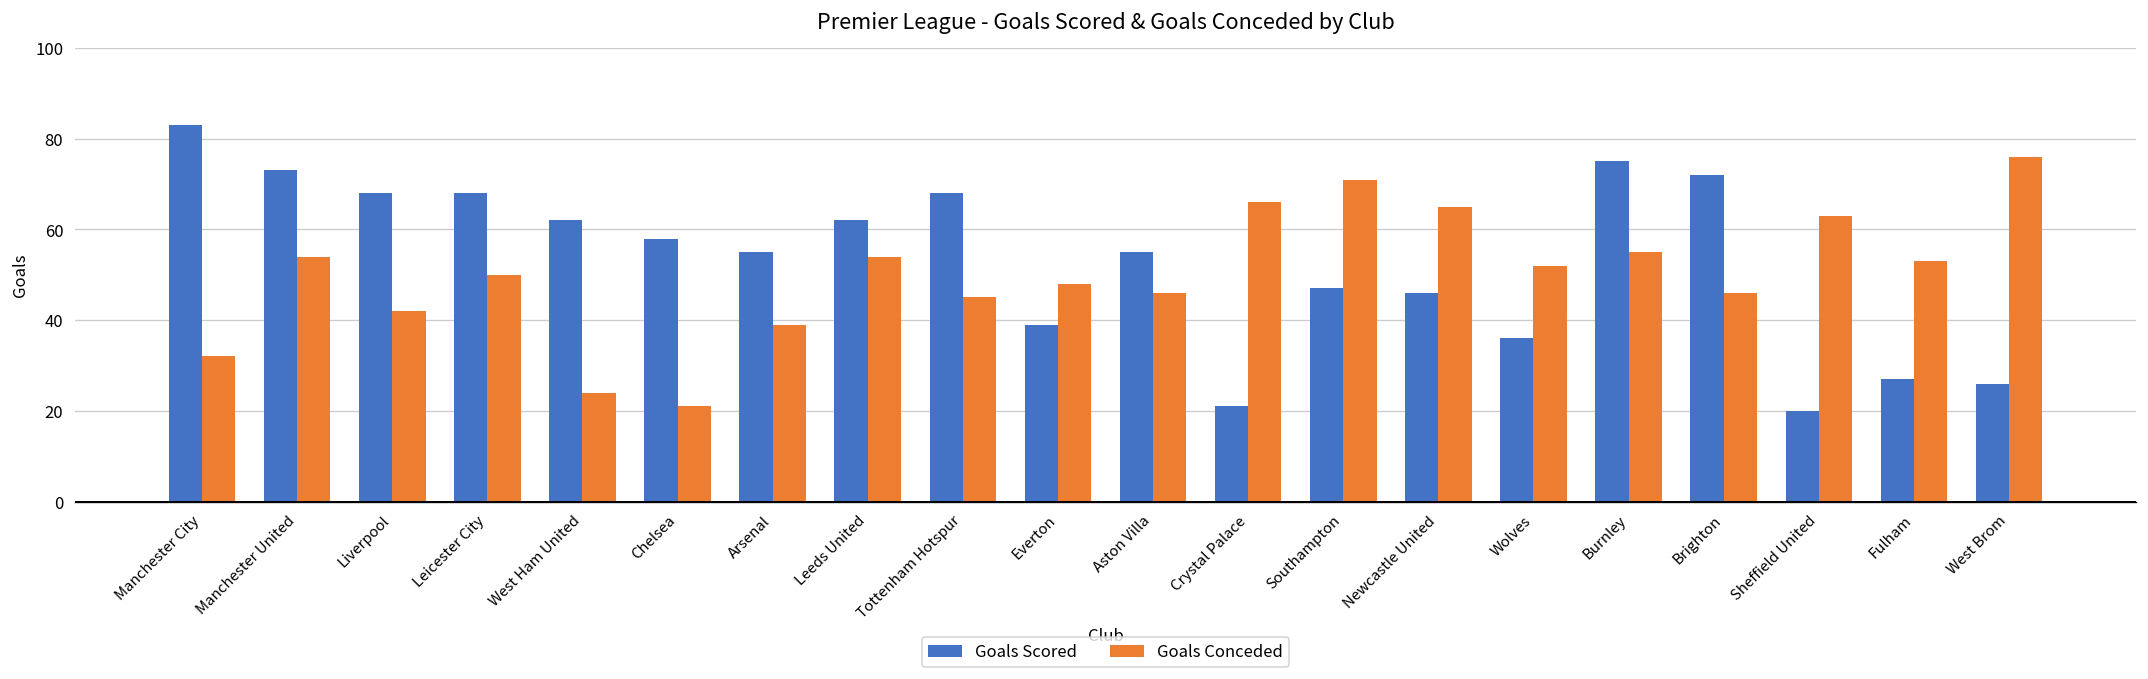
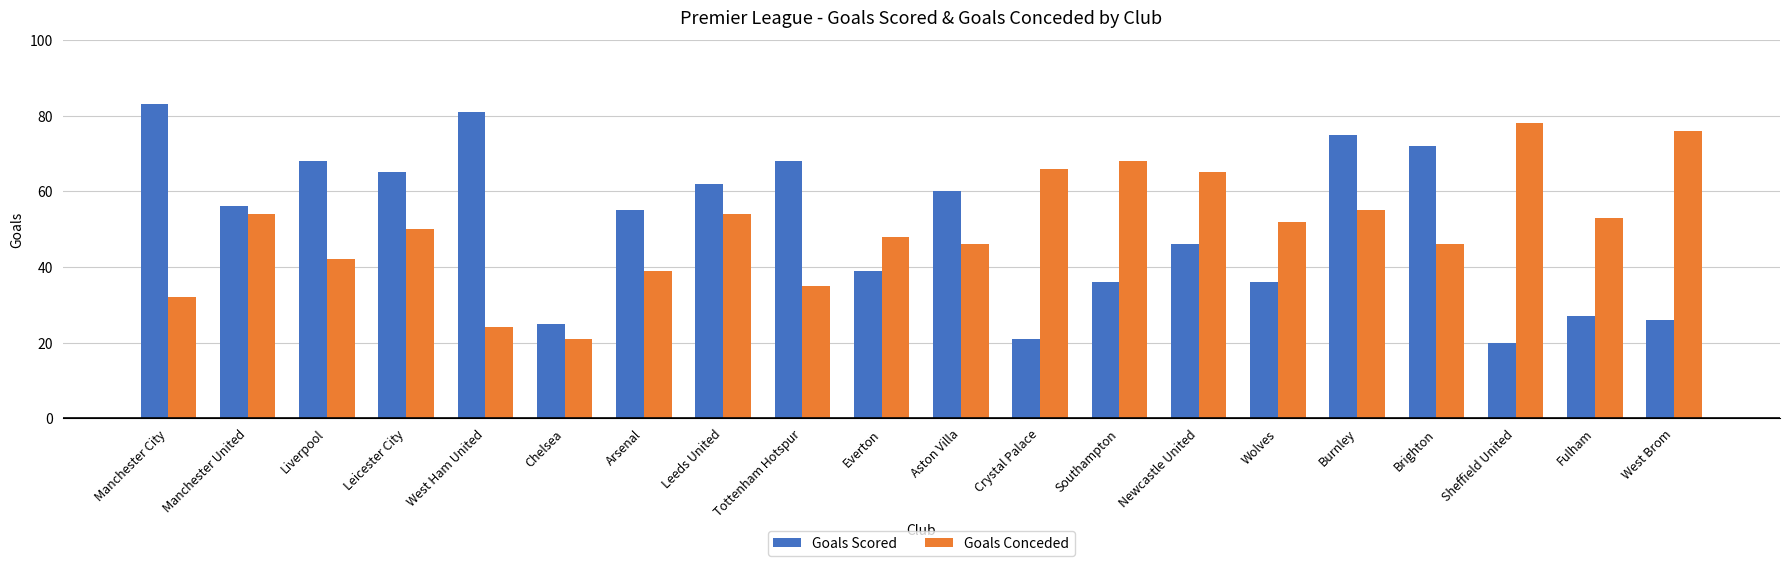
Goals Scored, Manchester United: 73 -> 56
Goals Scored, Leicester City: 68 -> 65
Goals Scored, West Ham United: 62 -> 81
Goals Scored, Chelsea: 58 -> 25
Goals Conceded, Tottenham Hotspur: 45 -> 35
Goals Scored, Aston Villa: 55 -> 60
Goals Scored, Southampton: 47 -> 36
Goals Conceded, Southampton: 71 -> 68
Goals Conceded, Sheffield United: 63 -> 78
